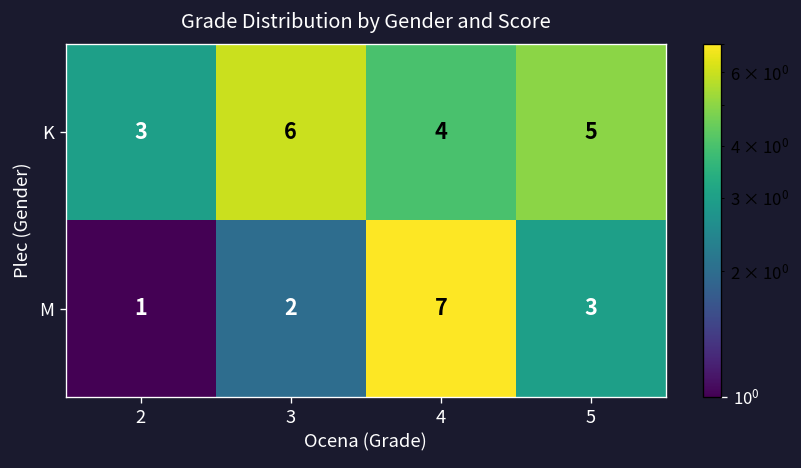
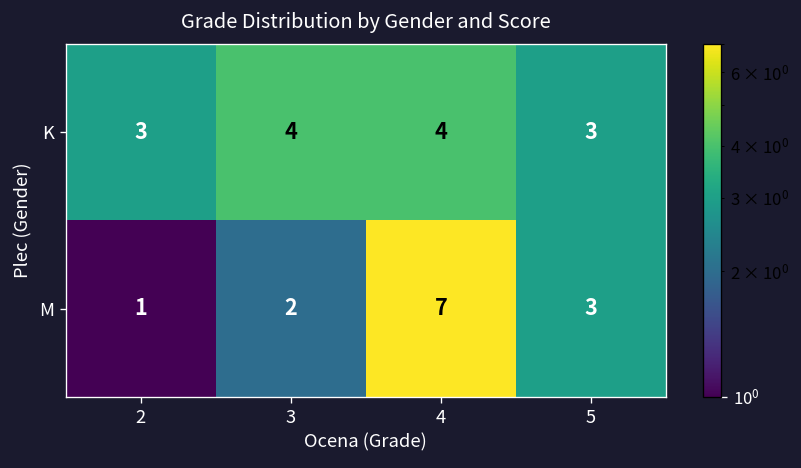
K, 3: 6 -> 4
K, 5: 5 -> 3
